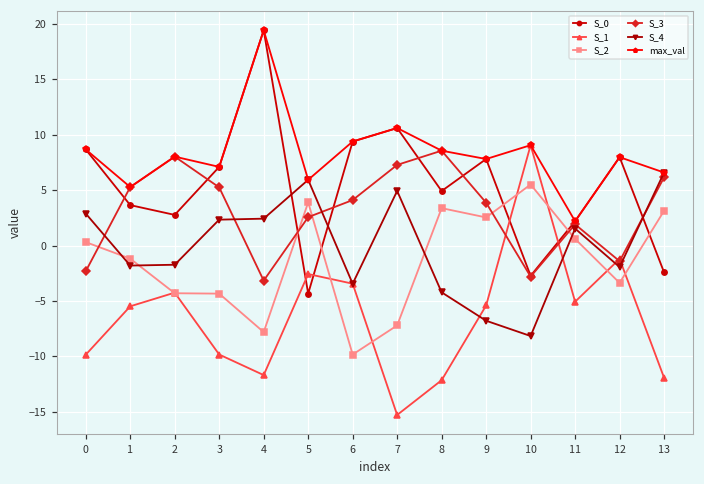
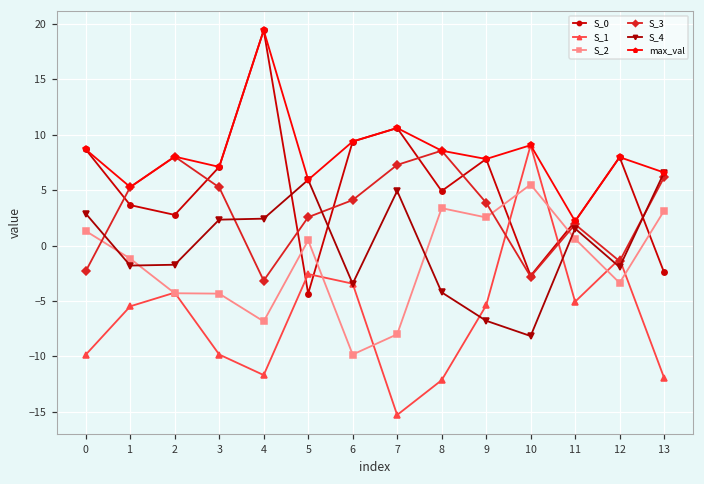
S_2, 0: 0.3 -> 1.3
S_2, 4: -7.8 -> -6.9
S_2, 5: 3.9 -> 0.5
S_2, 7: -7.2 -> -8.0
